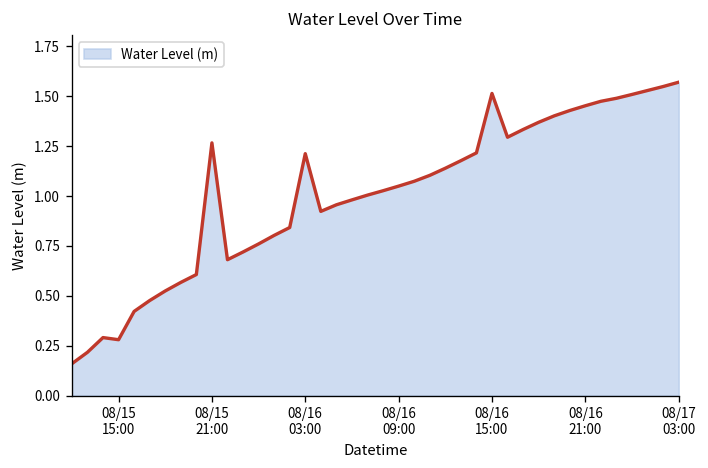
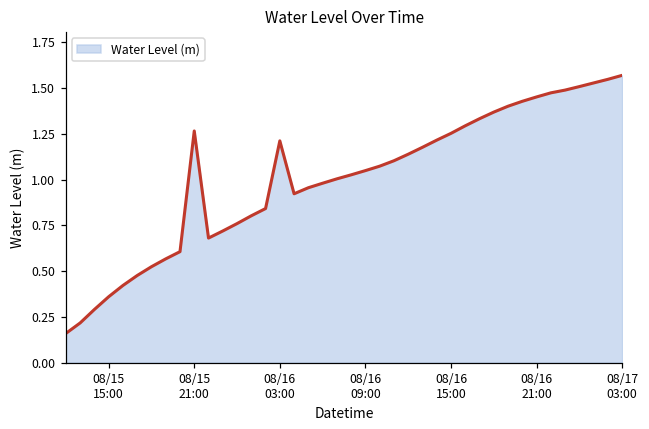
08/15 15:00: 0.28 -> 0.36
08/16 15:00: 1.51 -> 1.25
